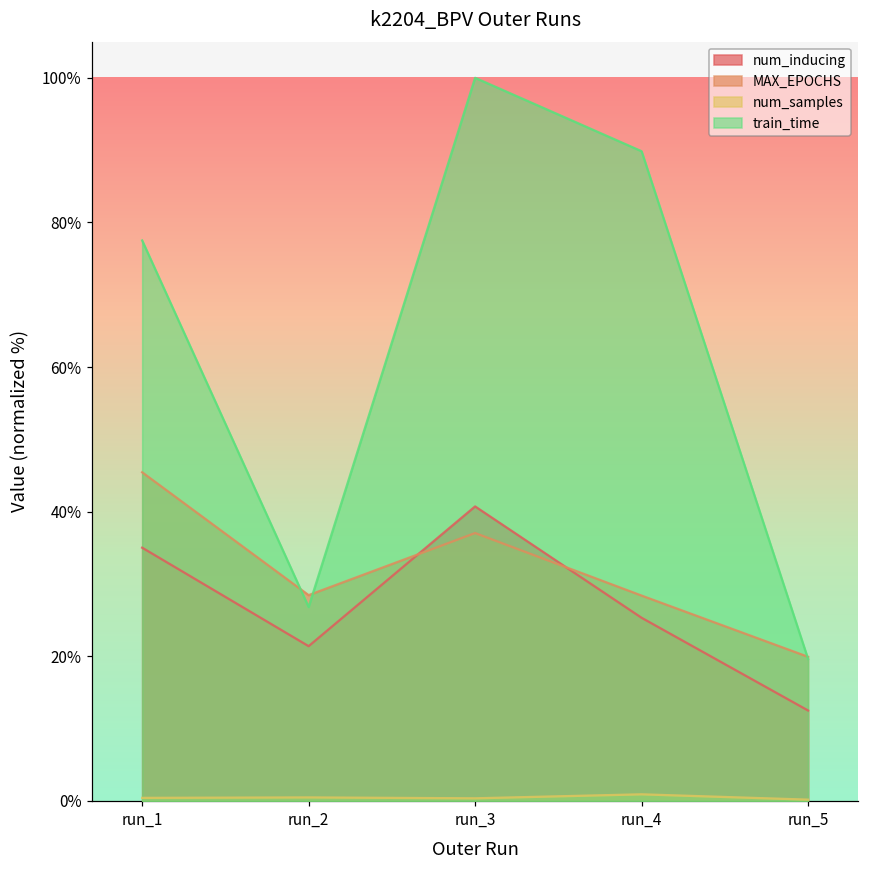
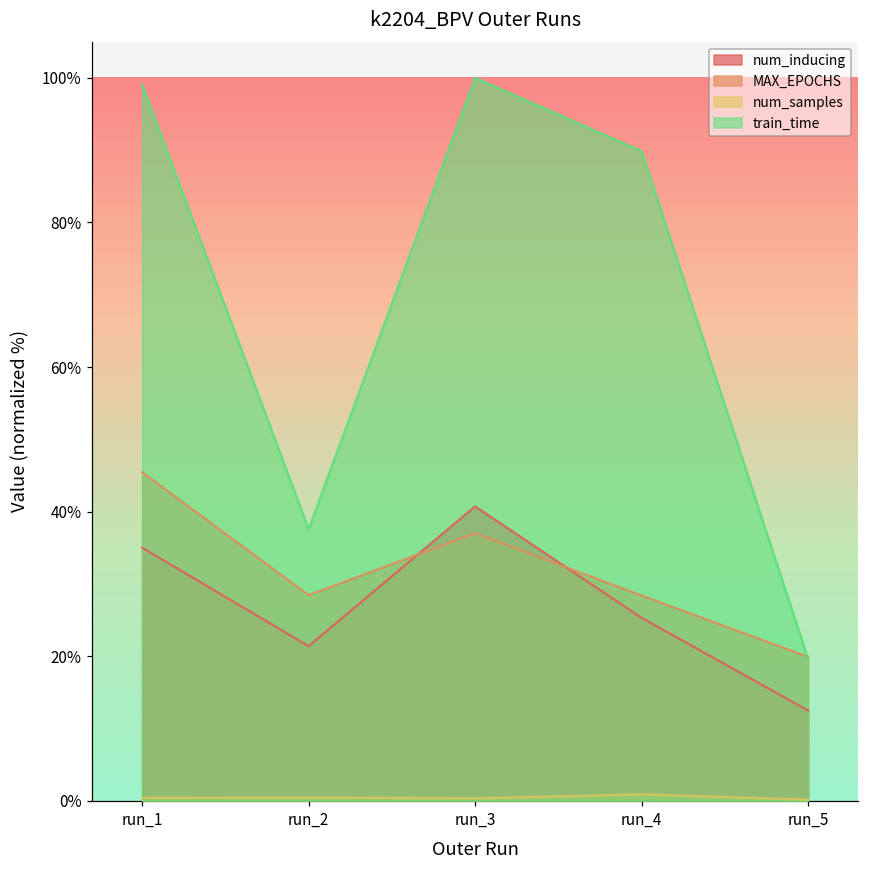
train_time, run_1: 78% -> 99%
train_time, run_2: 27% -> 38%
